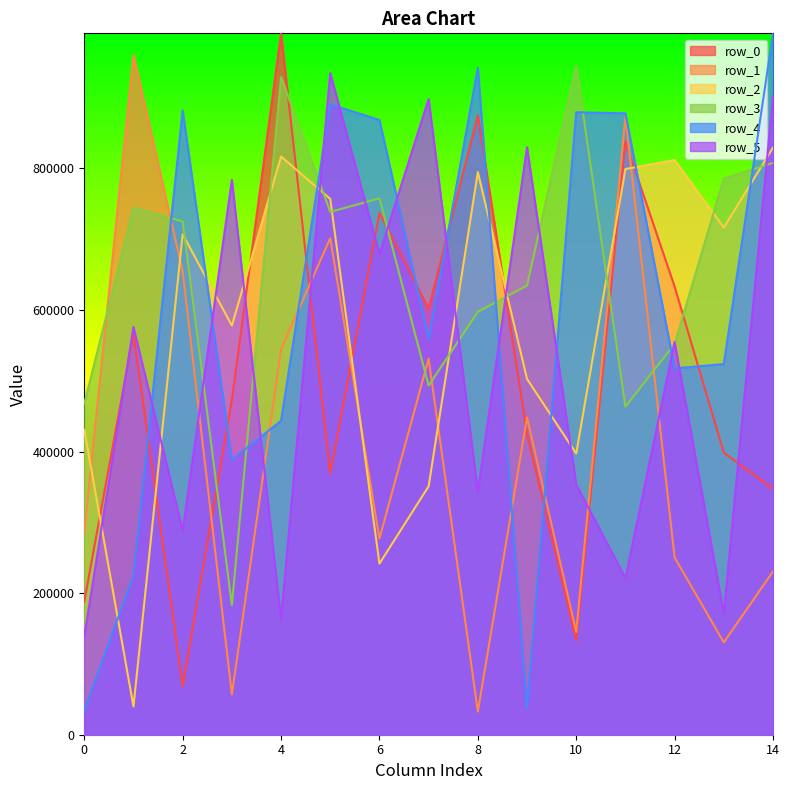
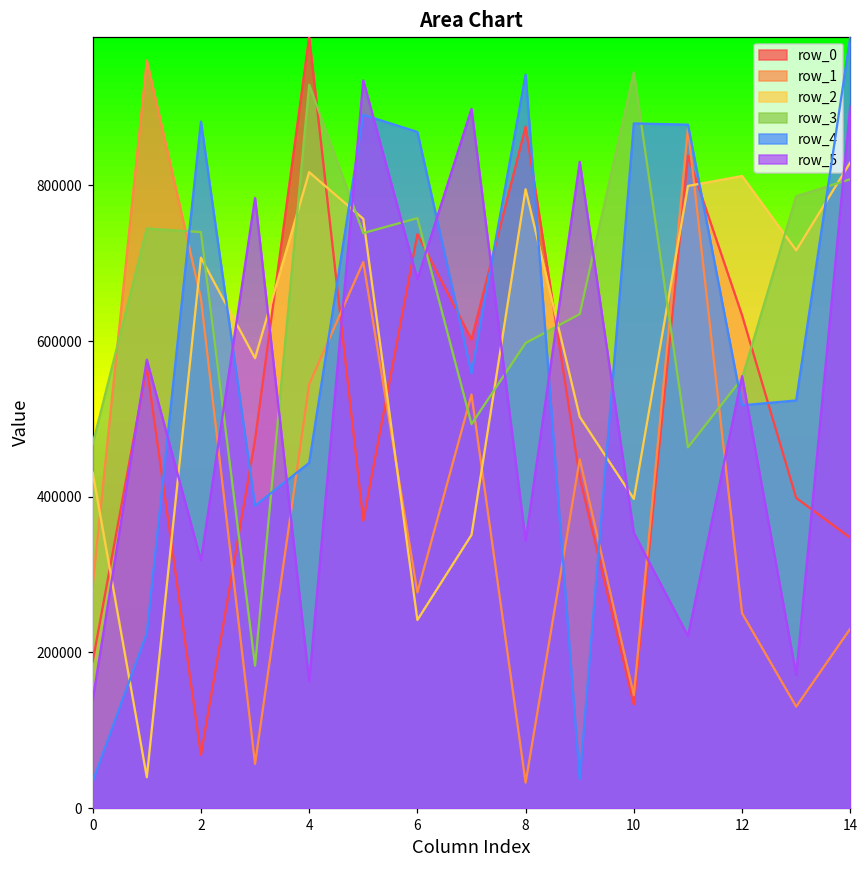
row_3, 2: 730000 -> 740000
row_5, 2: 290000 -> 320000
